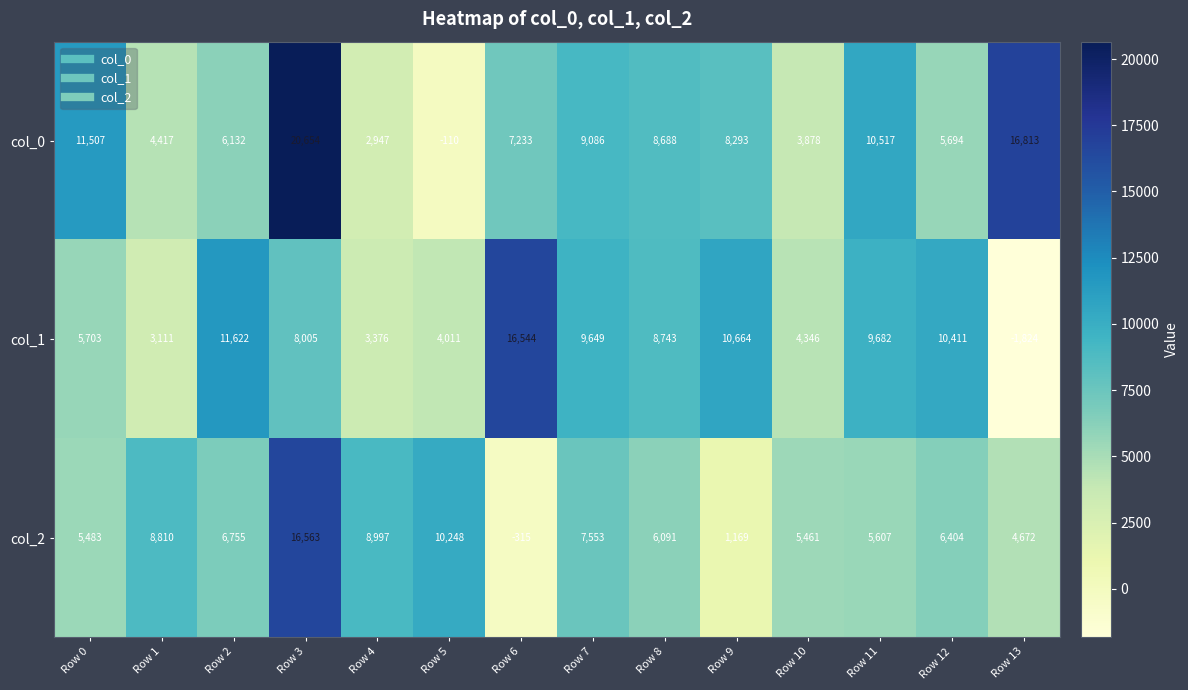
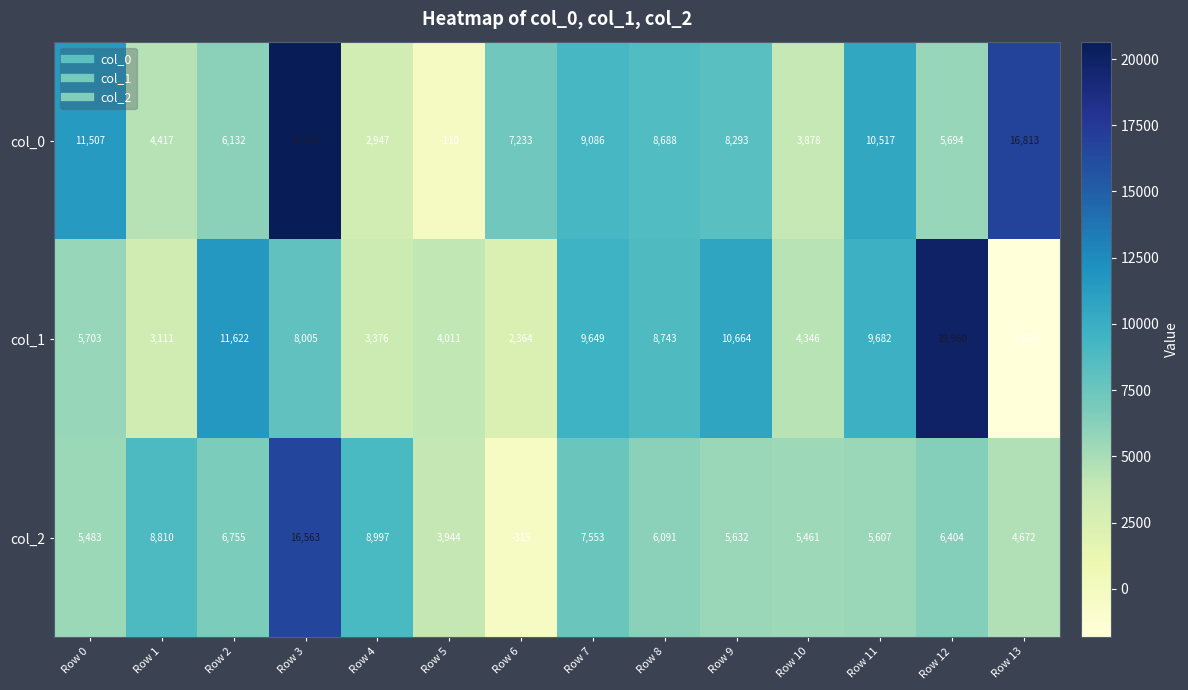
col_1, Row 6: 16,544 -> 2,364
col_1, Row 12: 10,411 -> 19,960
col_2, Row 5: 10,248 -> 3,944
col_2, Row 9: 1,169 -> 5,632
